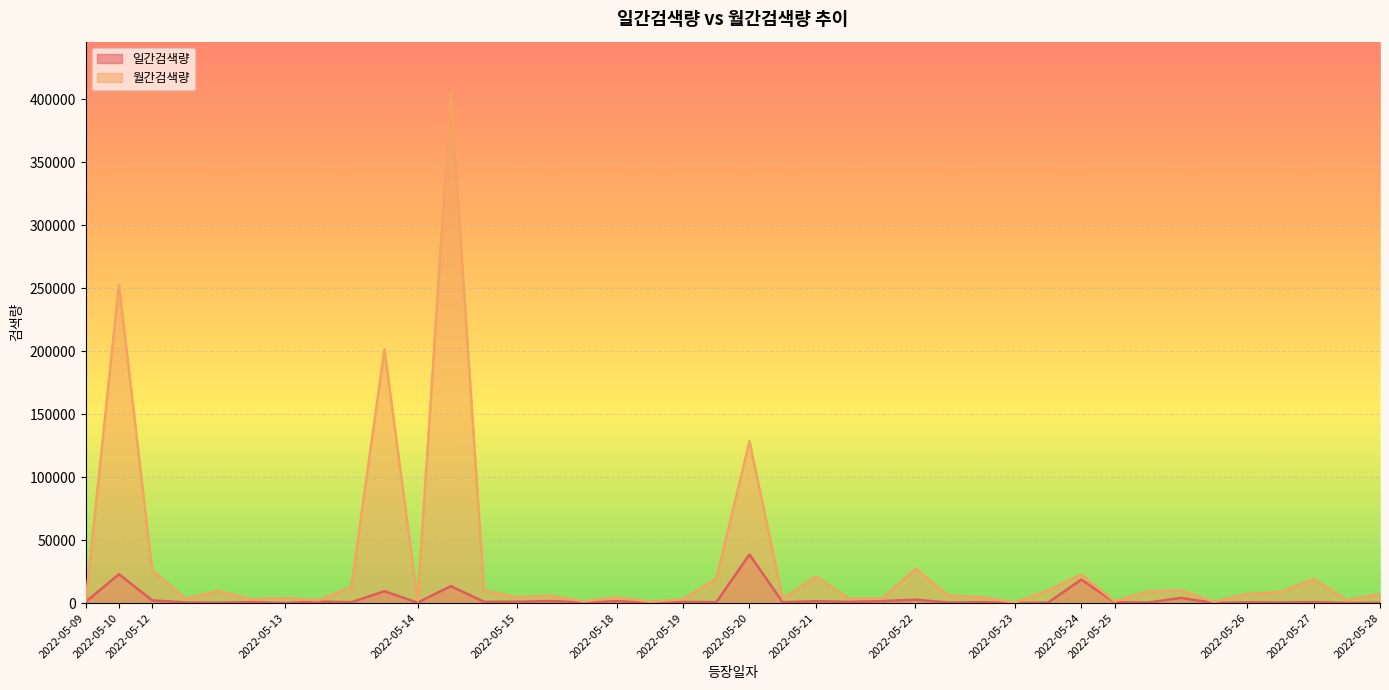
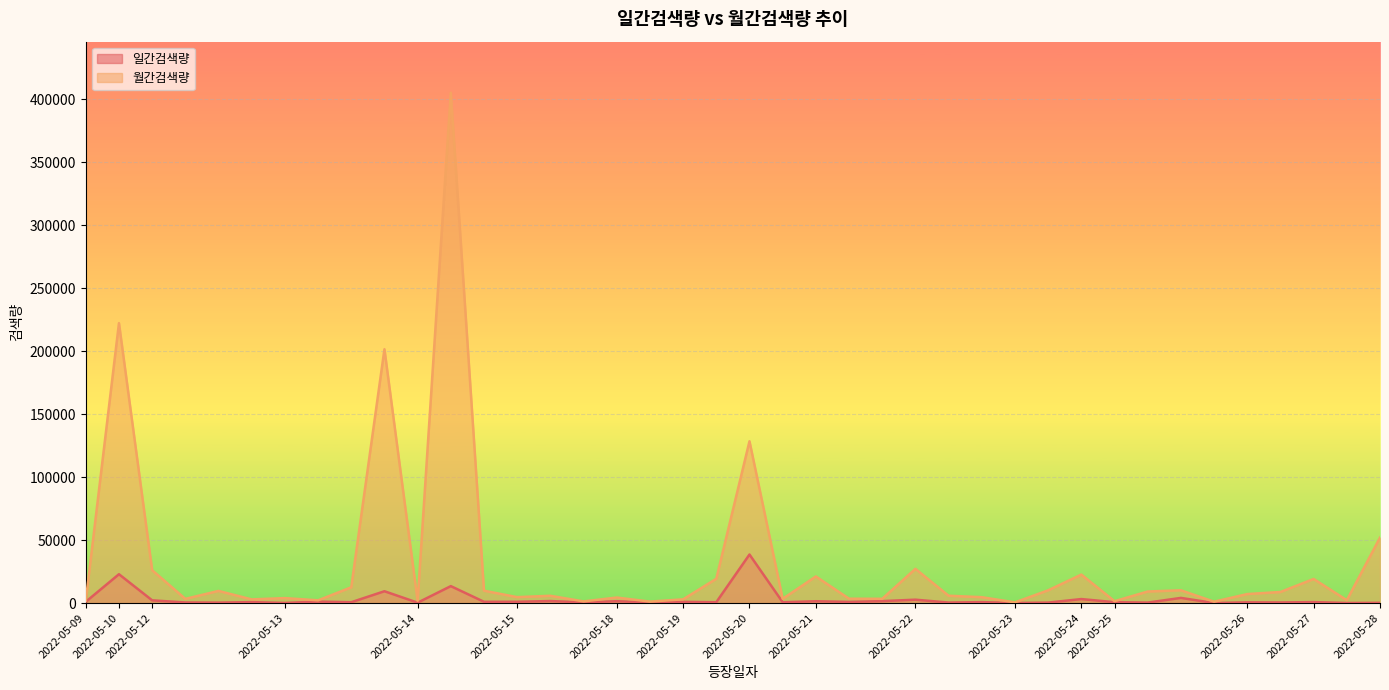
월간검색량, 2022-05-10: 253000 -> 222000
일간검색량, 2022-05-24: 19000 -> 3000
월간검색량, 2022-05-28: 7000 -> 52000
